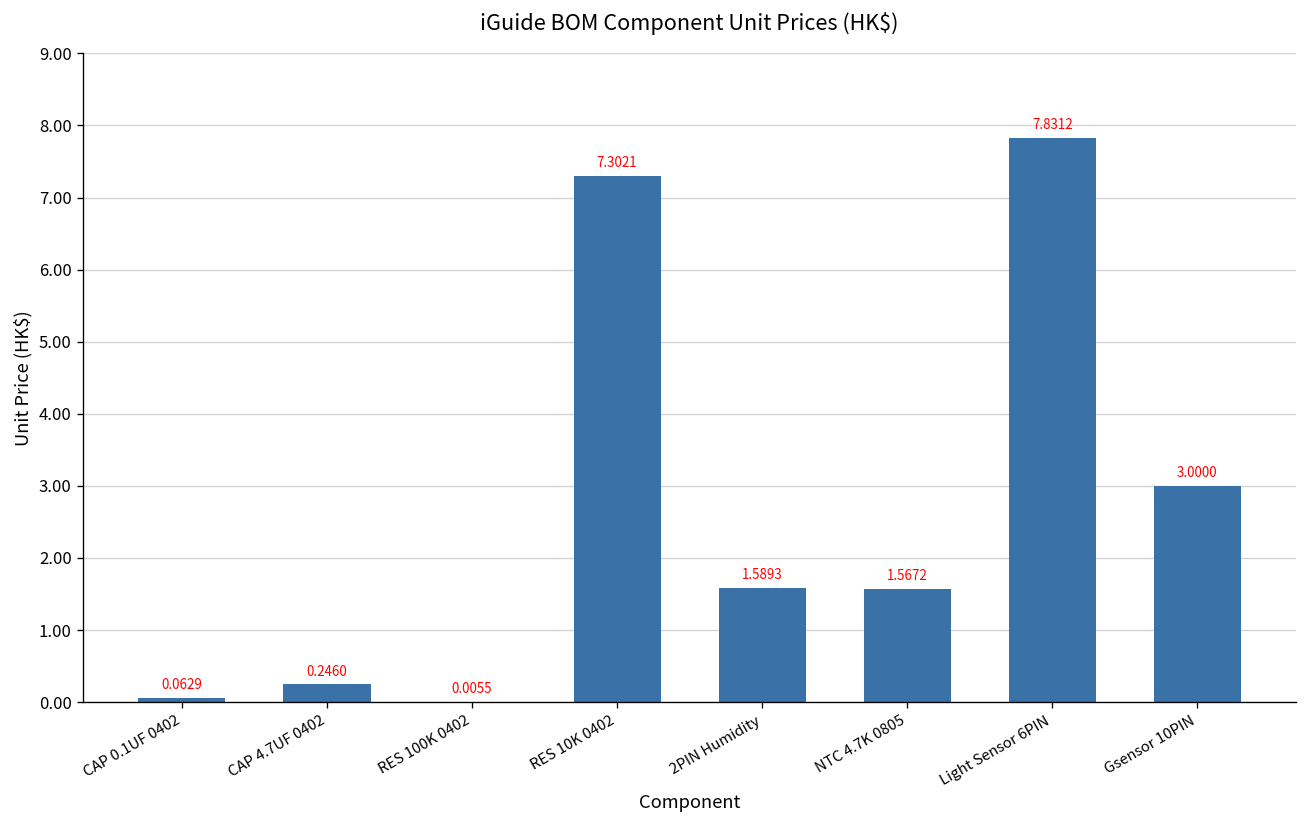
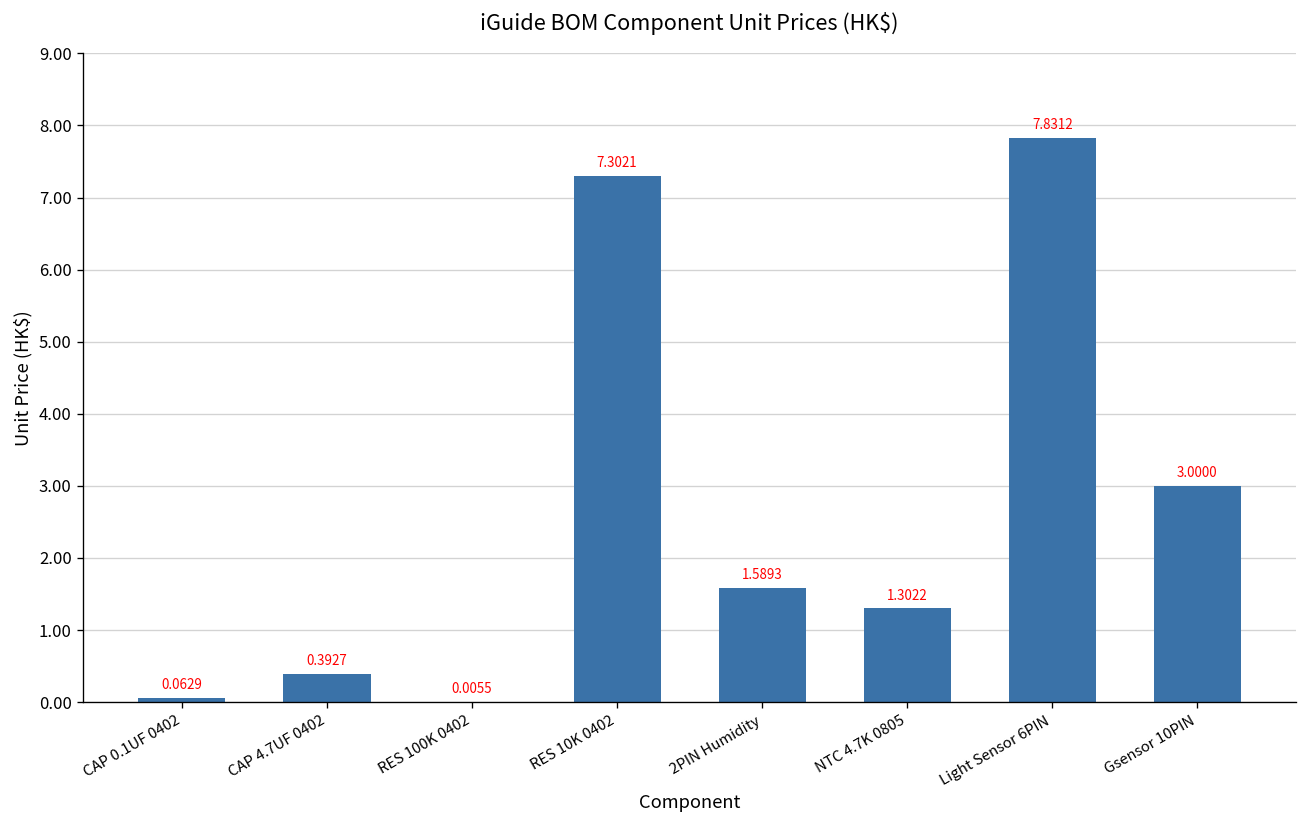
CAP 4.7UF 0402: 0.2460 -> 0.3927
NTC 4.7K 0805: 1.5672 -> 1.3022
